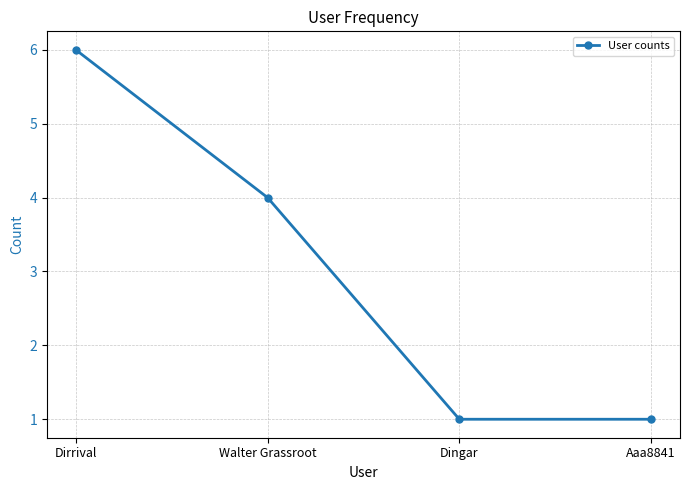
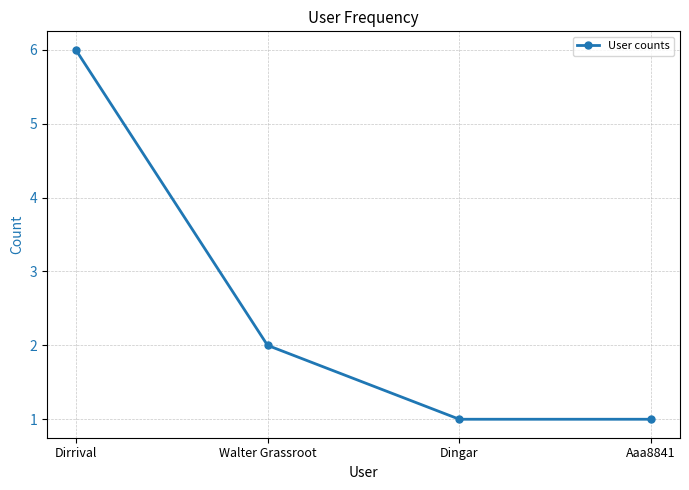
Walter Grassroot: 4 -> 2
